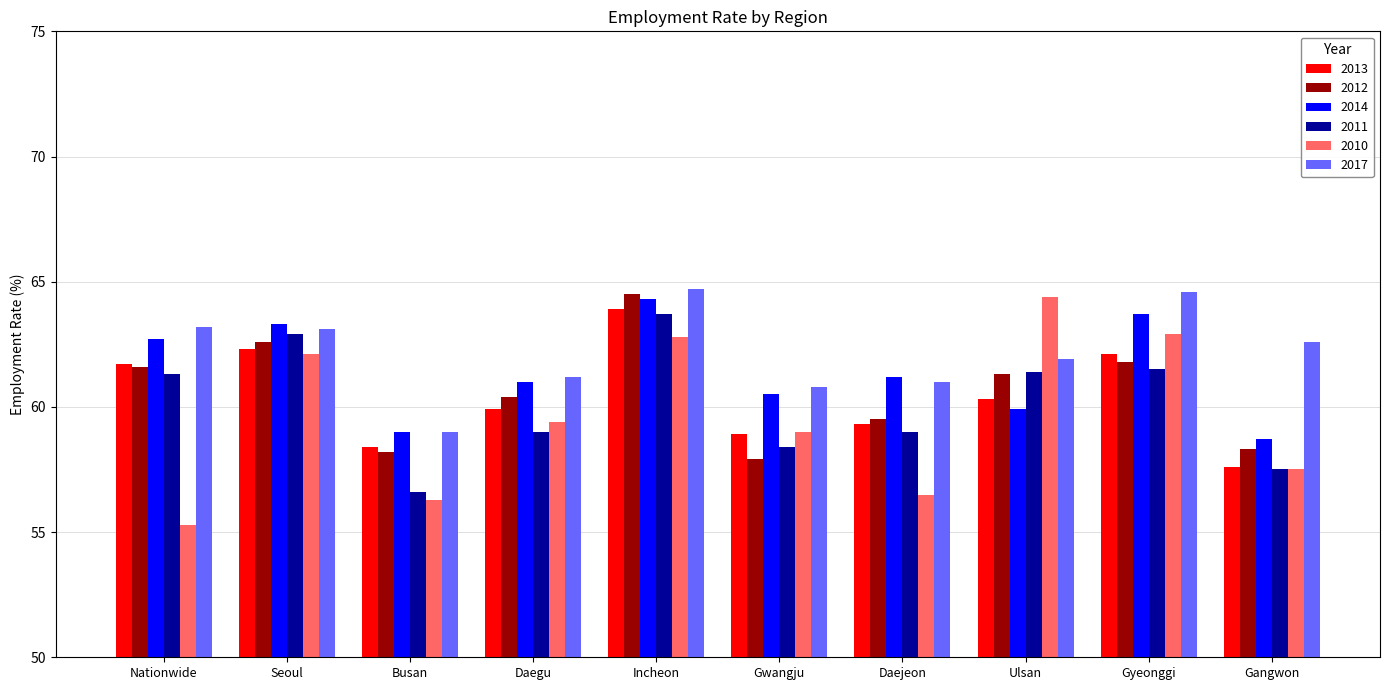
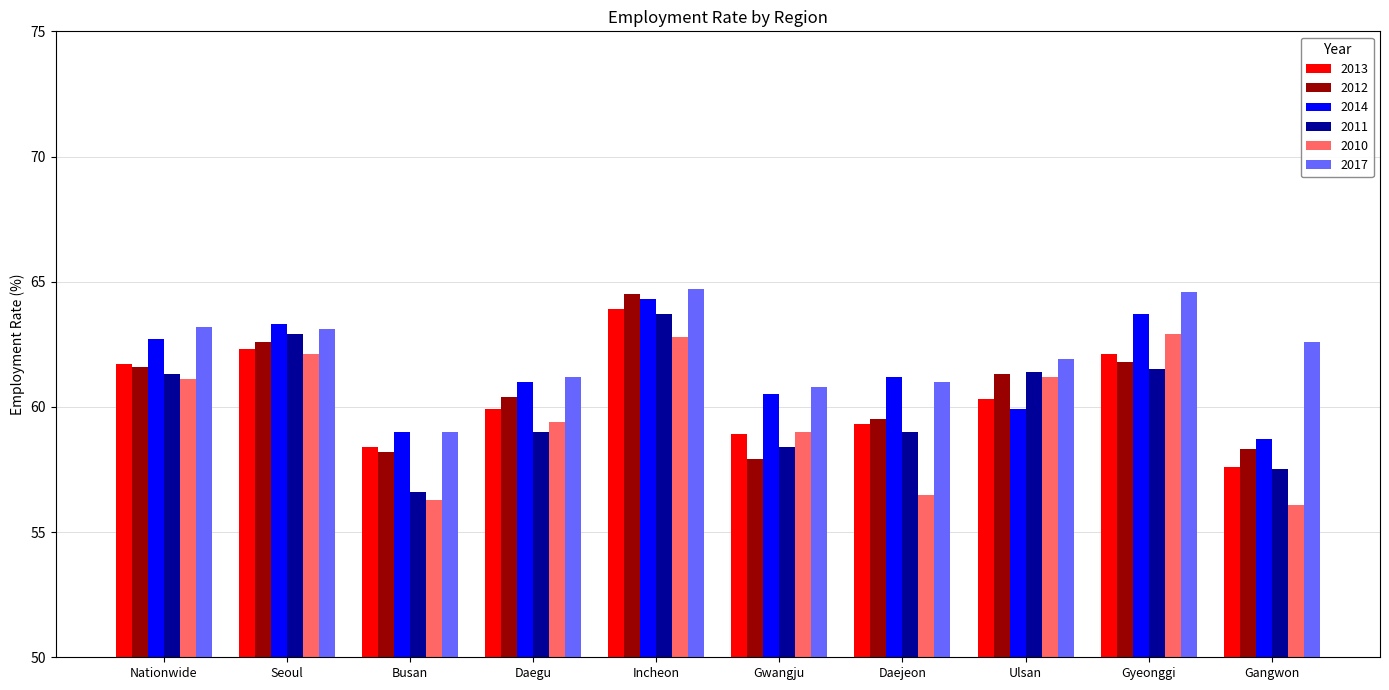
2010, Nationwide: 55.3 -> 61.1
2010, Ulsan: 64.4 -> 61.2
2010, Gangwon: 57.5 -> 56.1
